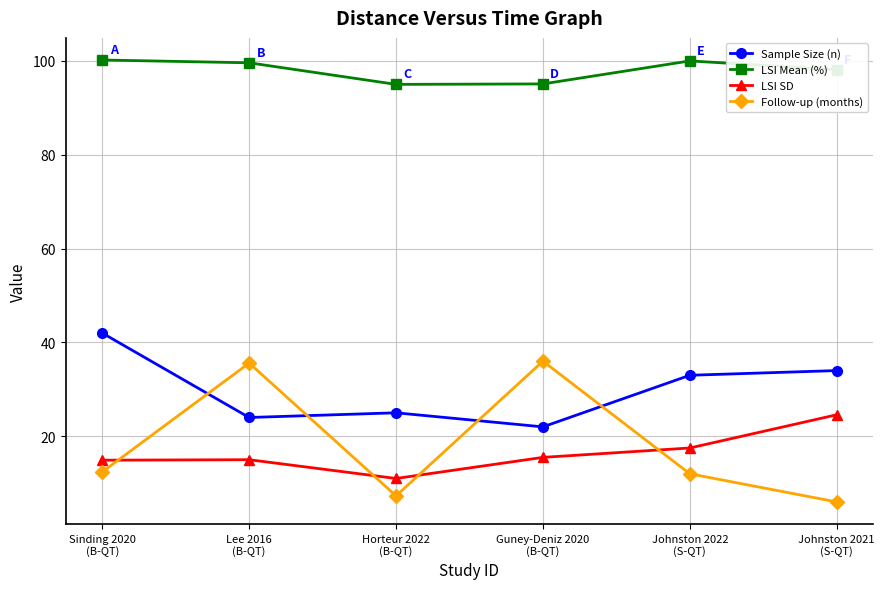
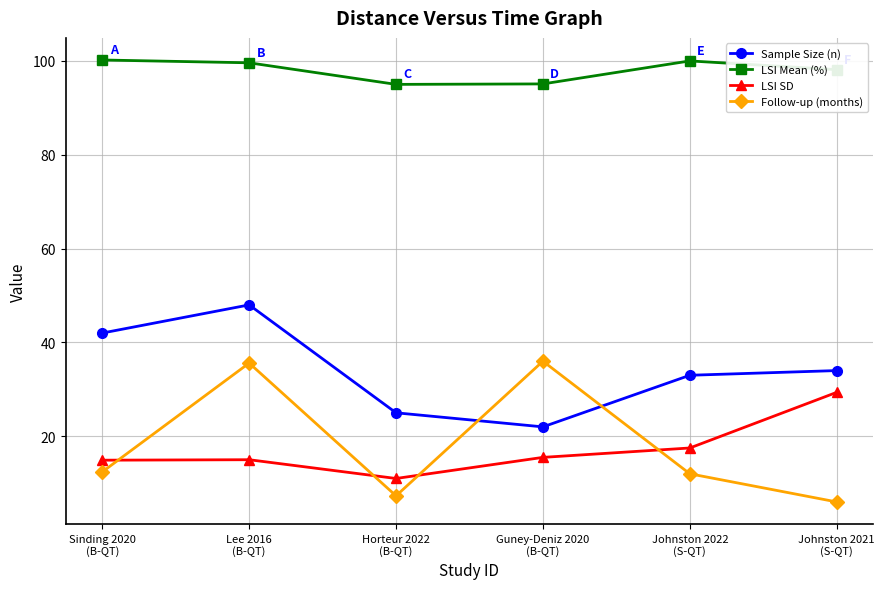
Sample Size (n), Lee 2016 (B-QT): 24 -> 48
LSI SD, Johnston 2021 (S-QT): 25 -> 29
